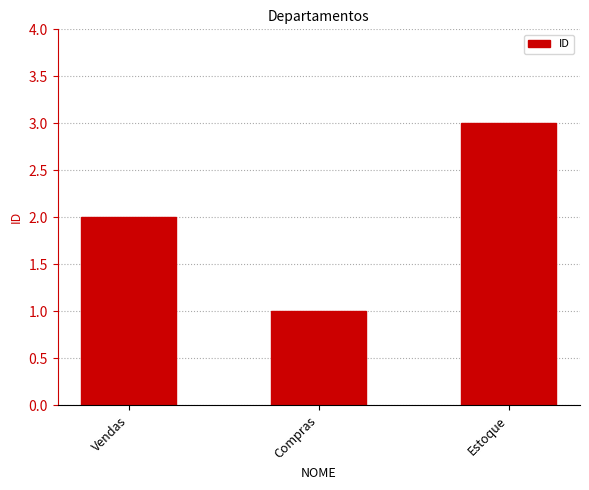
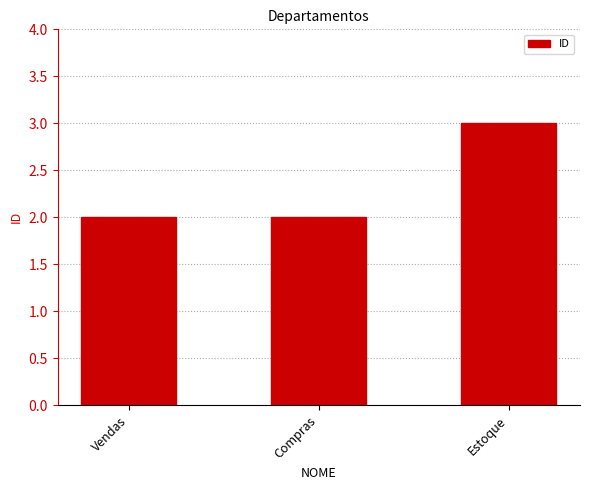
Compras: 1 -> 2
